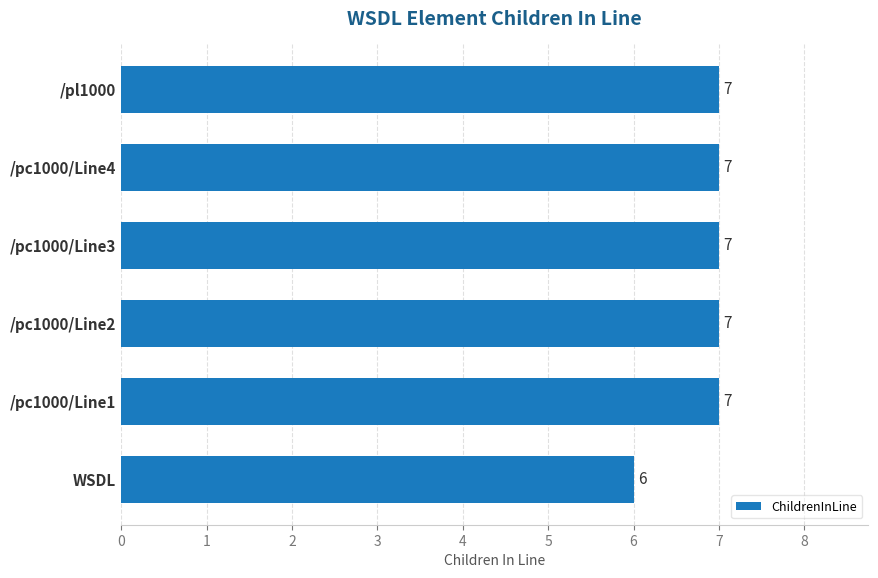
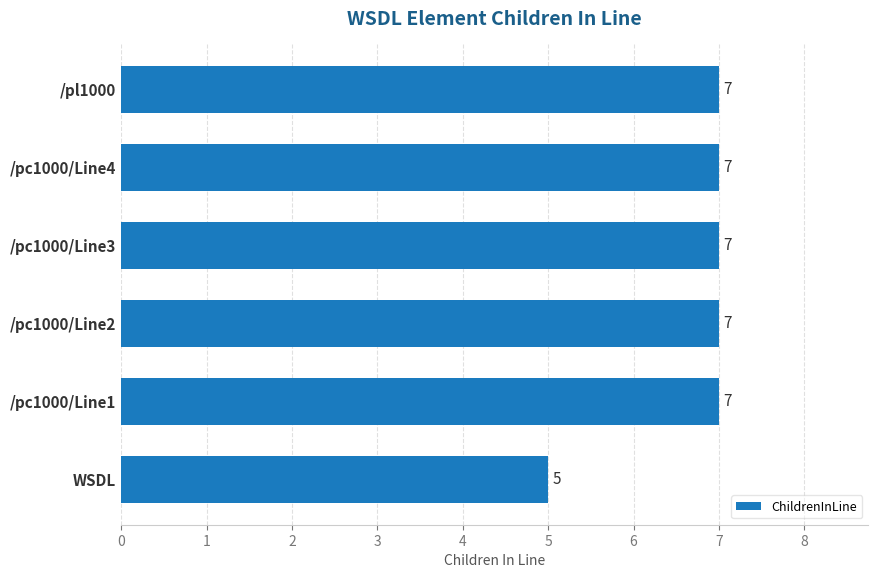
WSDL: 6 -> 5
